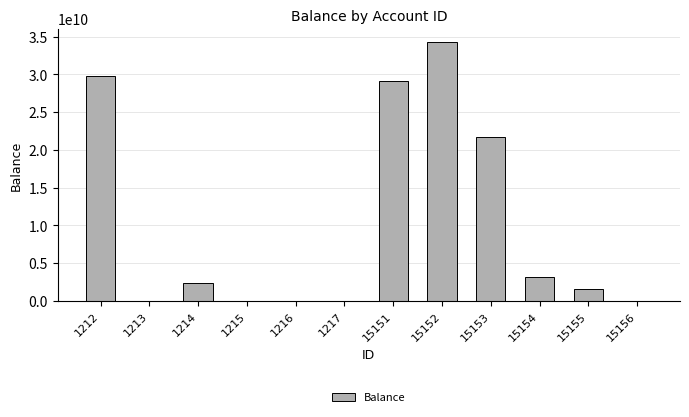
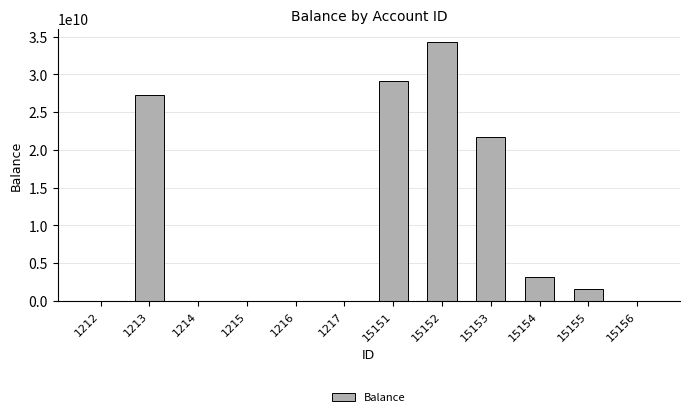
1212: 30000000000 -> 0
1213: 0 -> 27000000000
1214: 2000000000 -> 0
